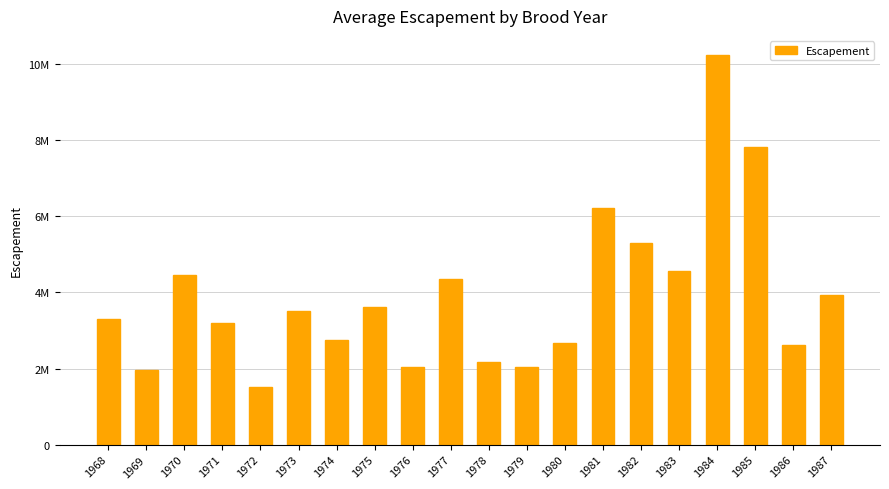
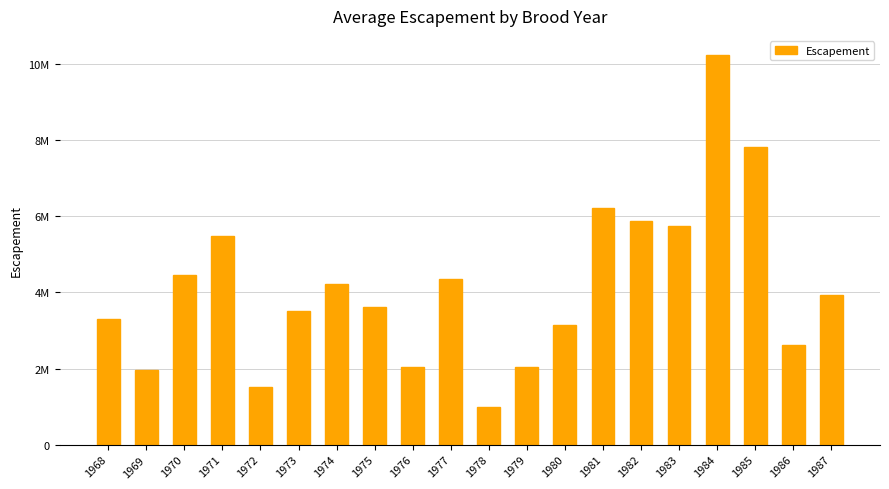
1971: 3200000 -> 5500000
1974: 2700000 -> 4200000
1978: 2200000 -> 1000000
1980: 2700000 -> 3100000
1982: 5300000 -> 5900000
1983: 4600000 -> 5700000
